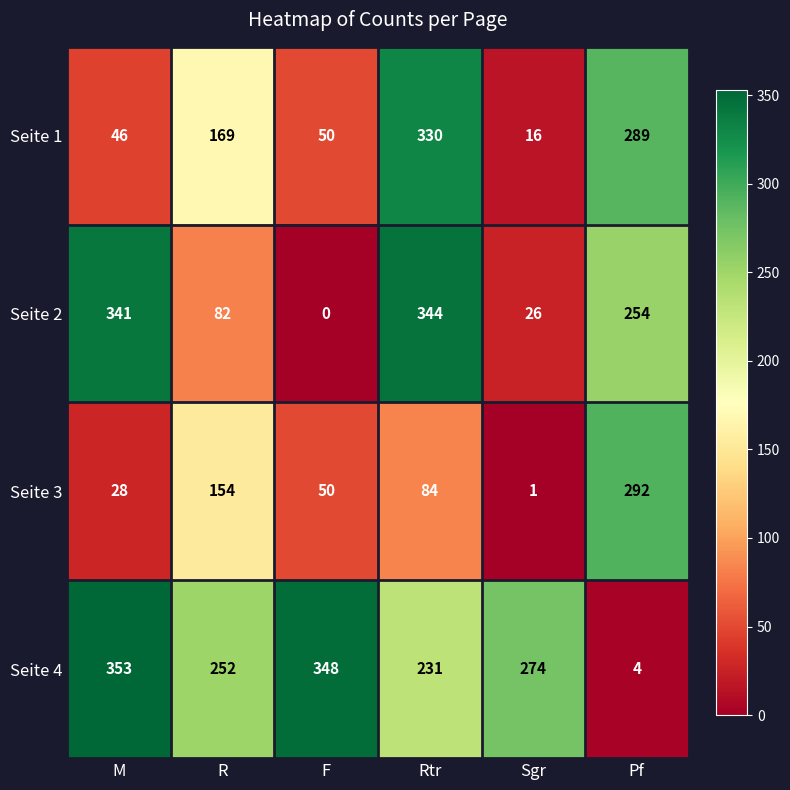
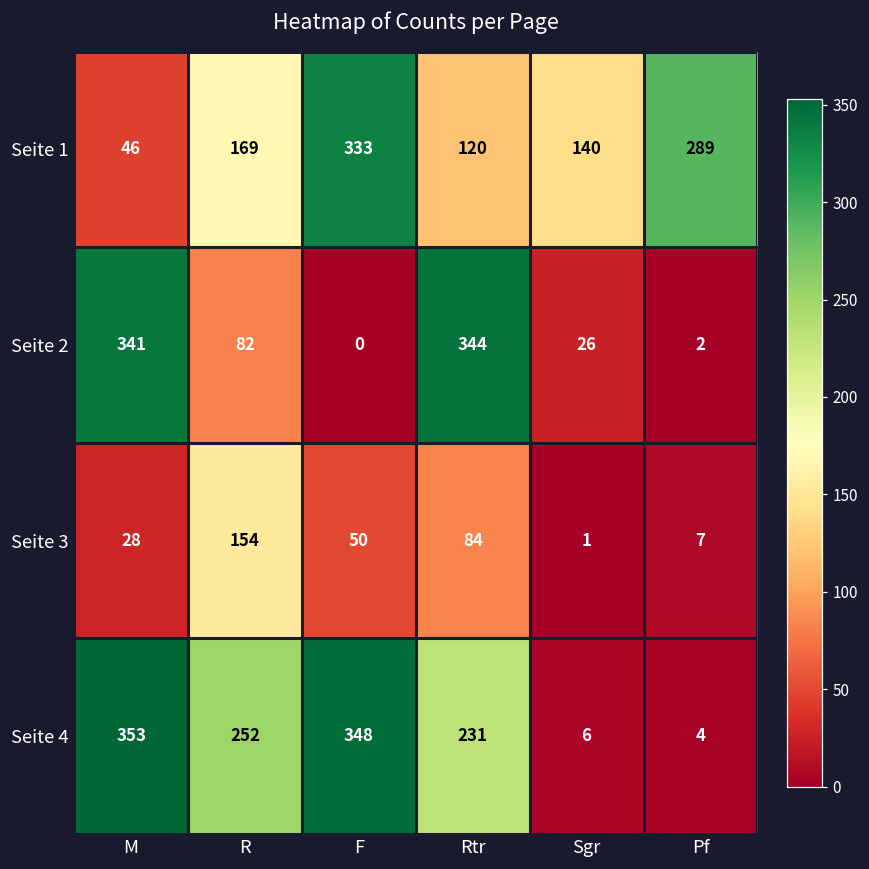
Seite 1, F: 50 -> 333
Seite 1, Rtr: 330 -> 120
Seite 1, Sgr: 16 -> 140
Seite 2, Pf: 254 -> 2
Seite 3, Pf: 292 -> 7
Seite 4, Sgr: 274 -> 6
